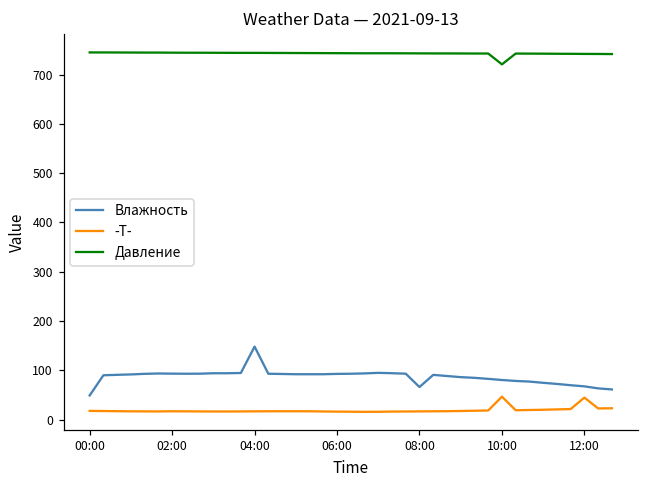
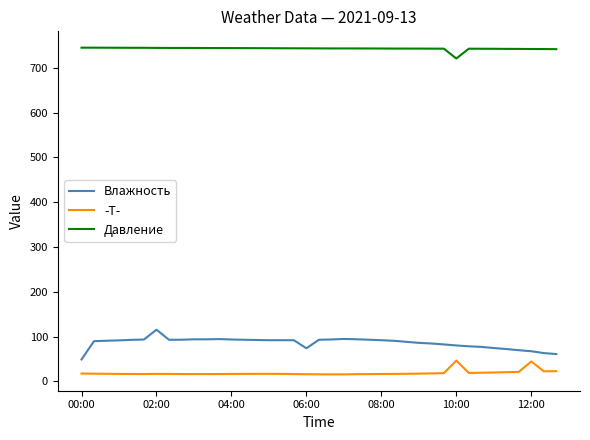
Влажность, 02:00: 90 -> 120
Влажность, 04:00: 150 -> 90
Влажность, 06:00: 90 -> 70
Влажность, 08:00: 70 -> 90
